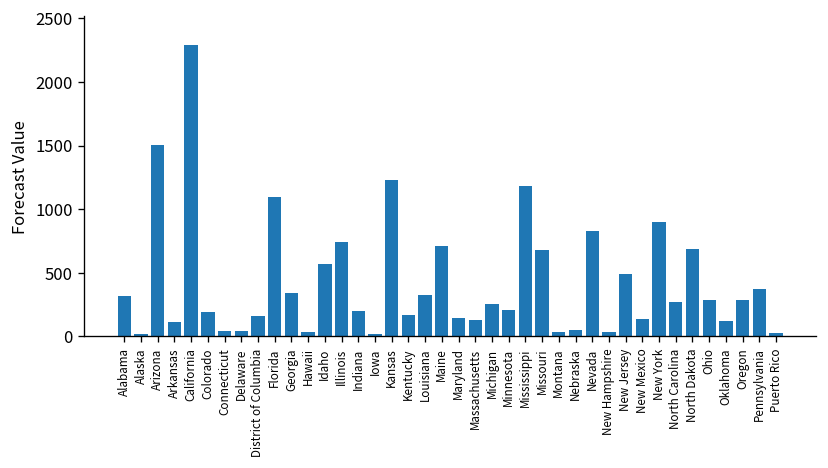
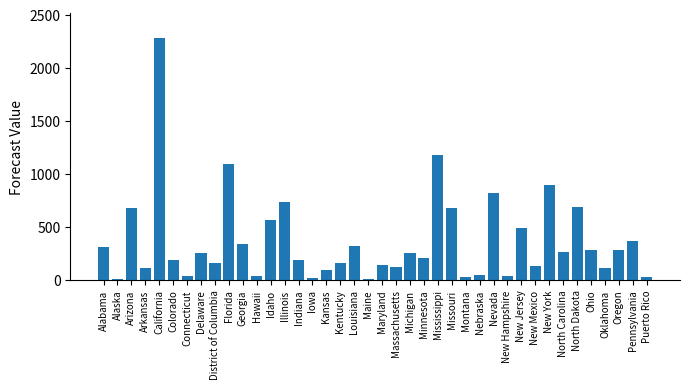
Arizona: 1510 -> 680
Delaware: 40 -> 260
Kansas: 1230 -> 100
Maine: 710 -> 10
